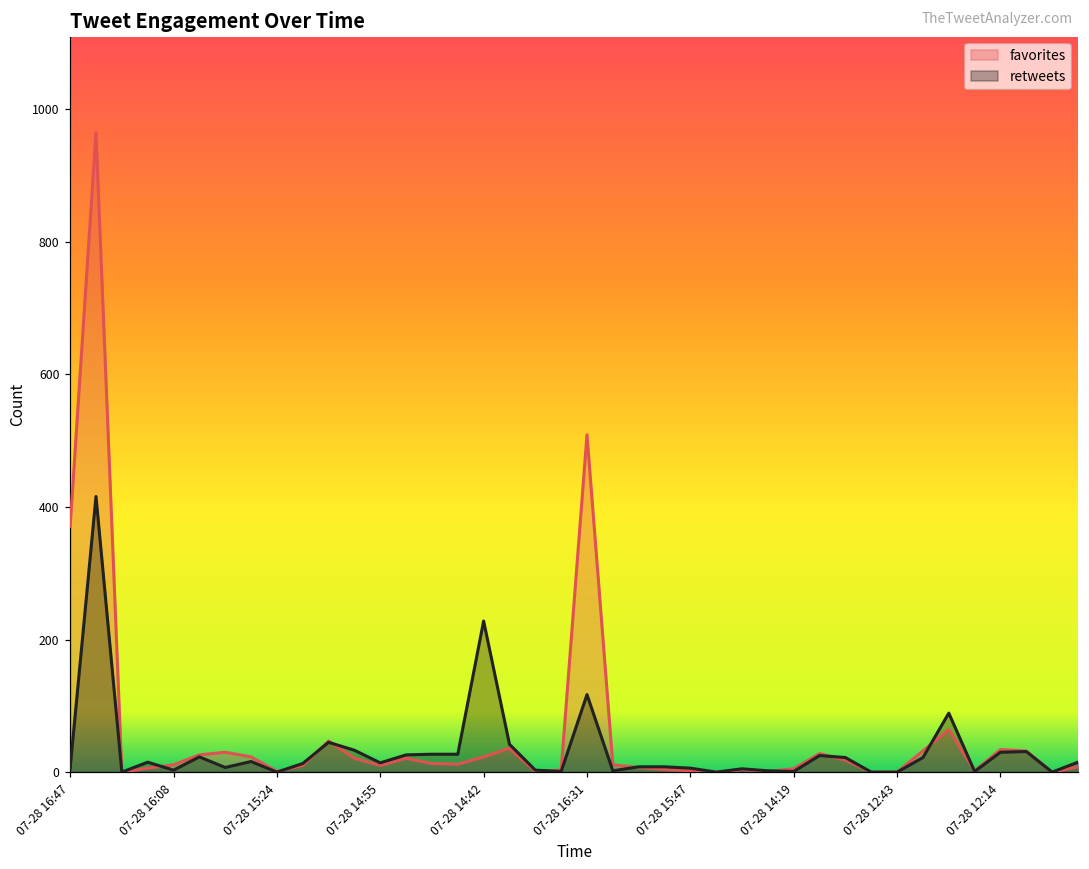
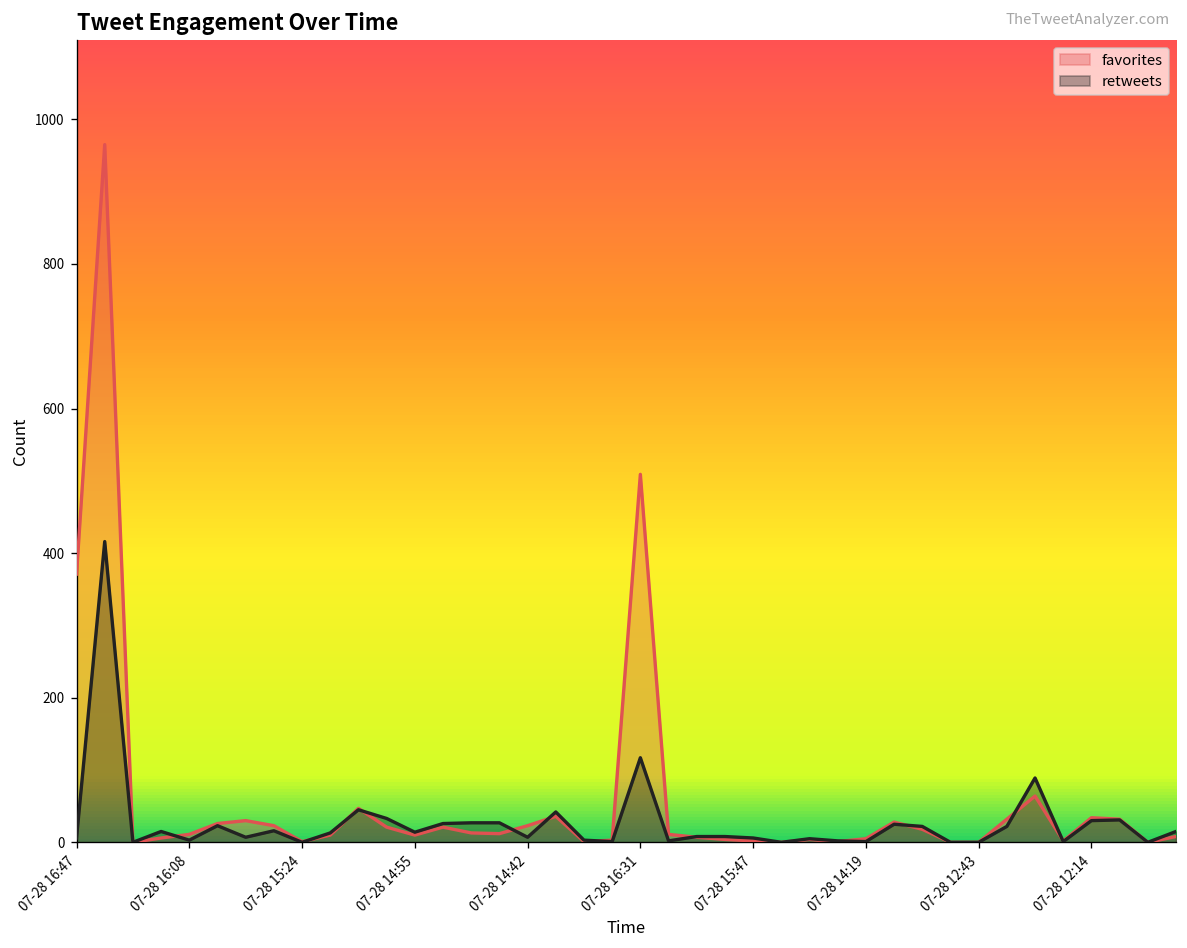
retweets, 07-28 14:42: 230 -> 10
